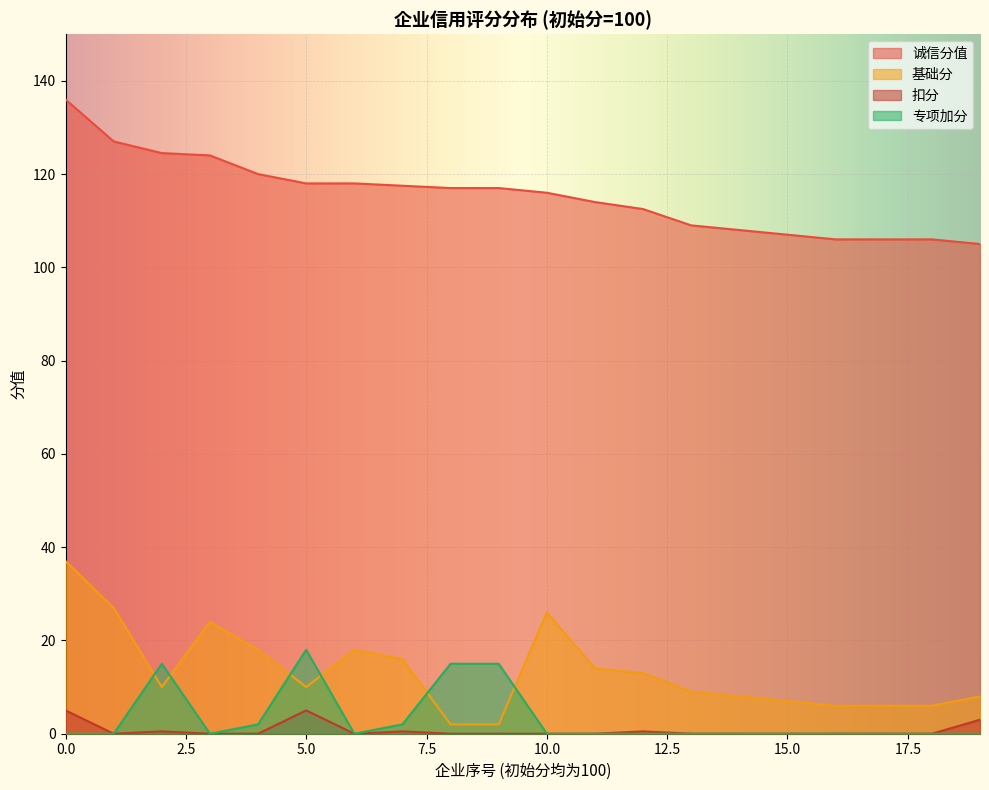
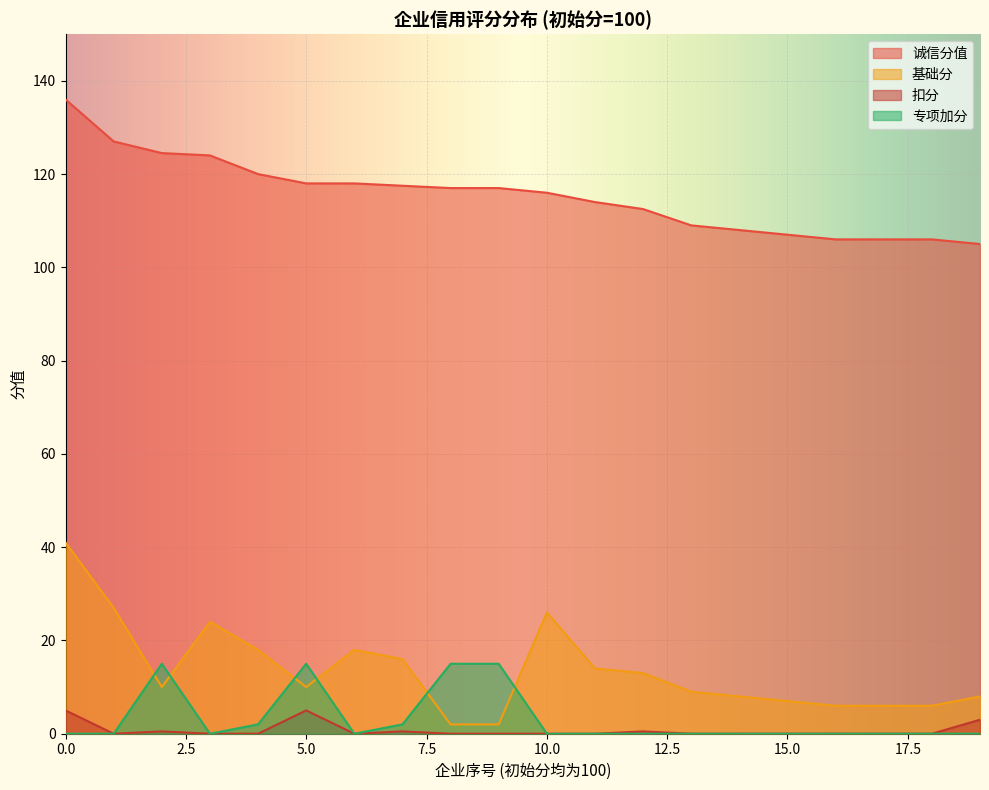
基础分, 0.0: 37 -> 41
专项加分, 5.0: 18 -> 15
